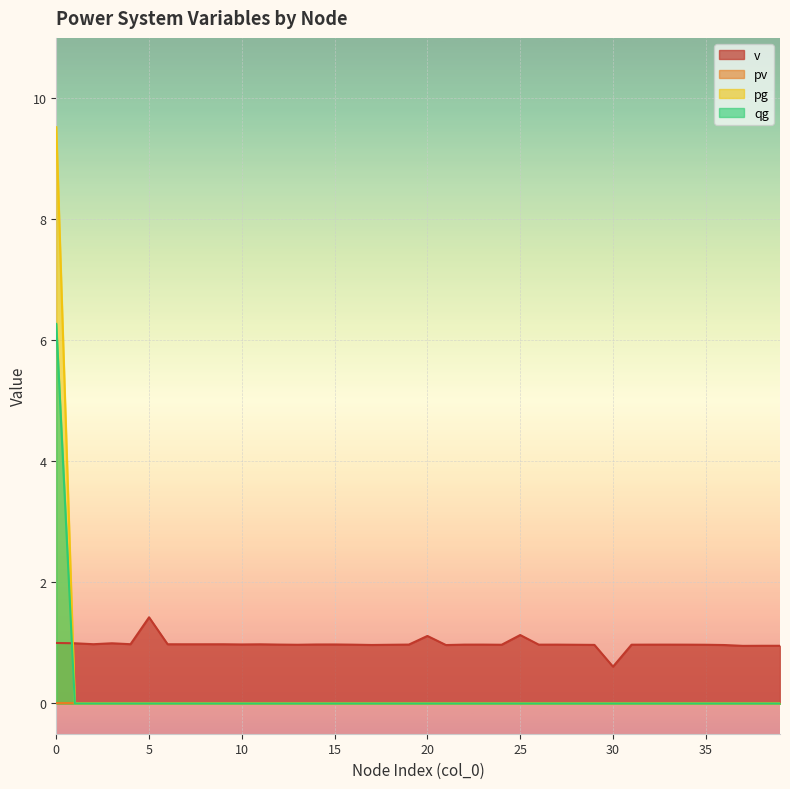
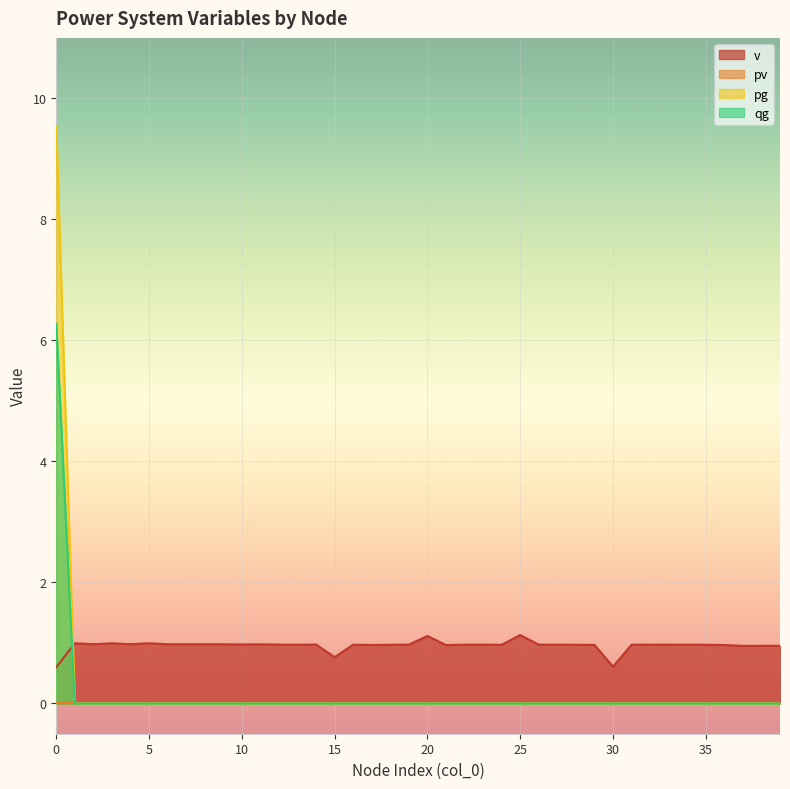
v, 0: 1.0 -> 0.6
v, 5: 1.4 -> 1.0
v, 15: 1.0 -> 0.8
